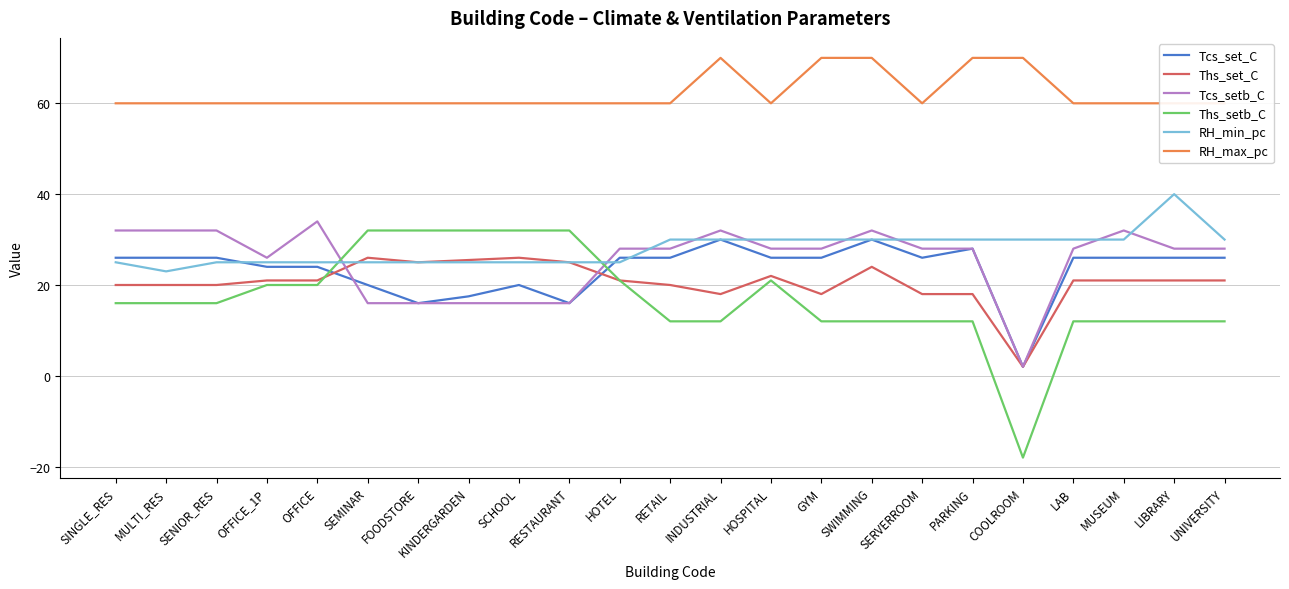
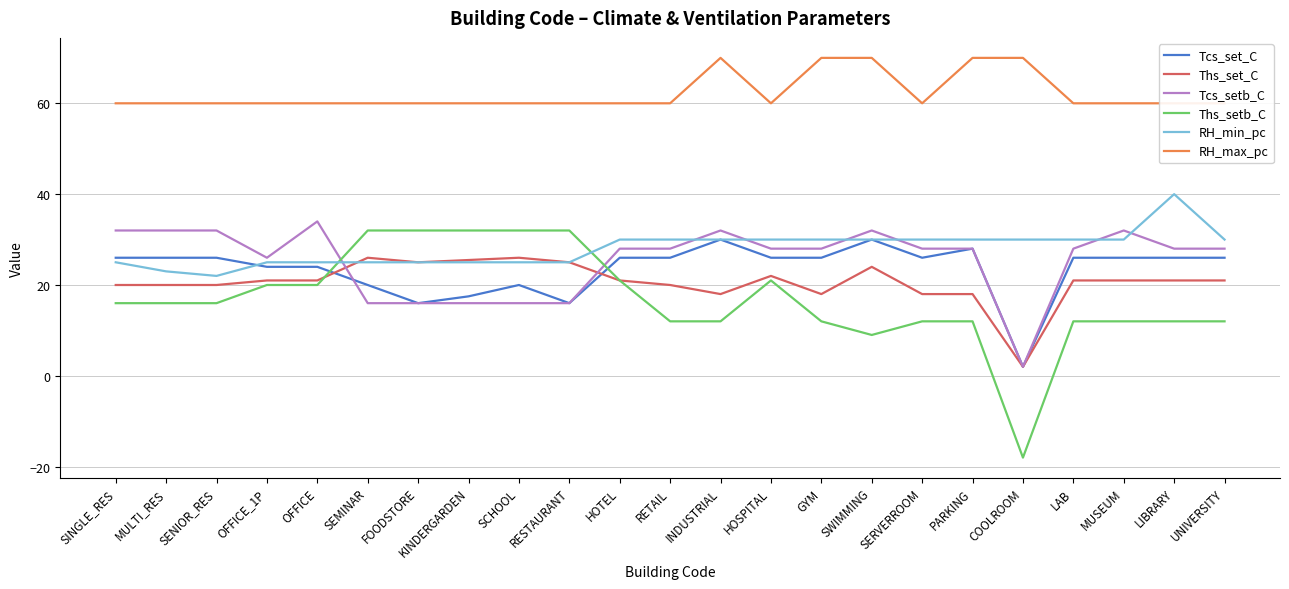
RH_min_pc, SENIOR_RES: 25 -> 22
RH_min_pc, HOTEL: 25 -> 30
Ths_setb_C, SWIMMING: 12 -> 9
